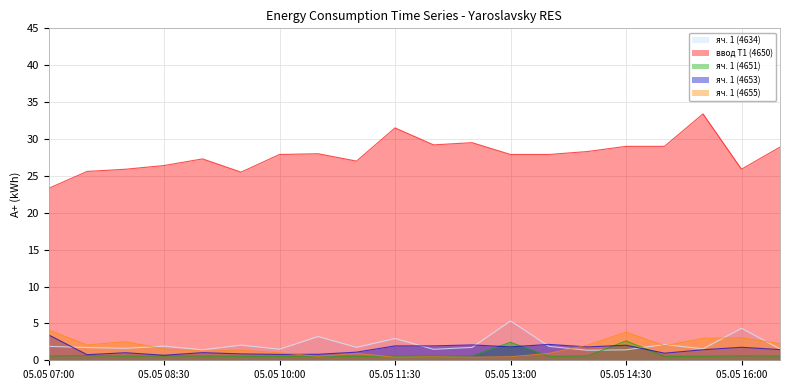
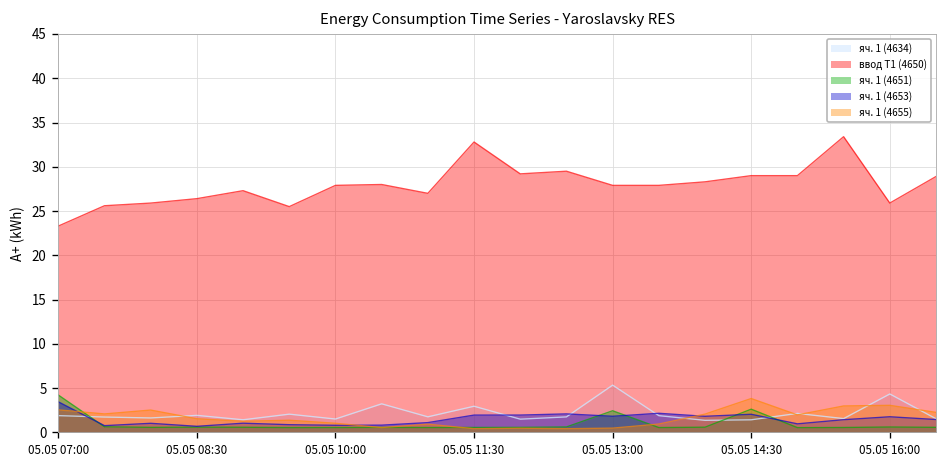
яч. 1 (4651), 05.05 07:00: 1 -> 4
яч. 1 (4655), 05.05 07:00: 4 -> 3
ввод Т1 (4650), 05.05 11:30: 32 -> 33
